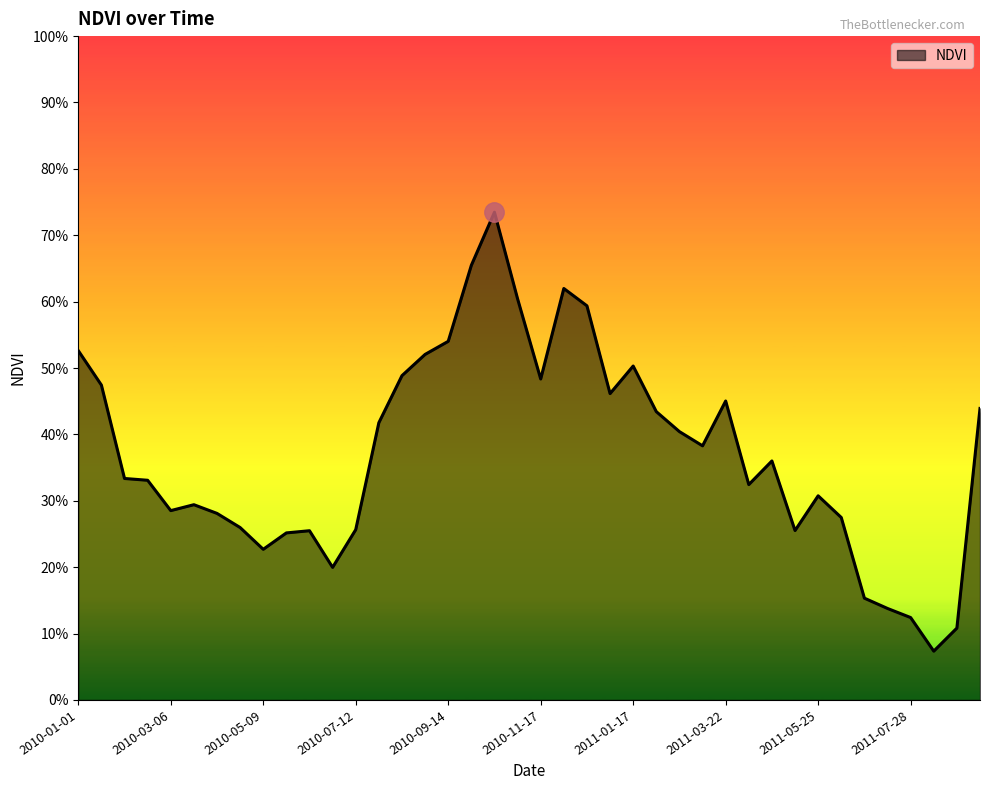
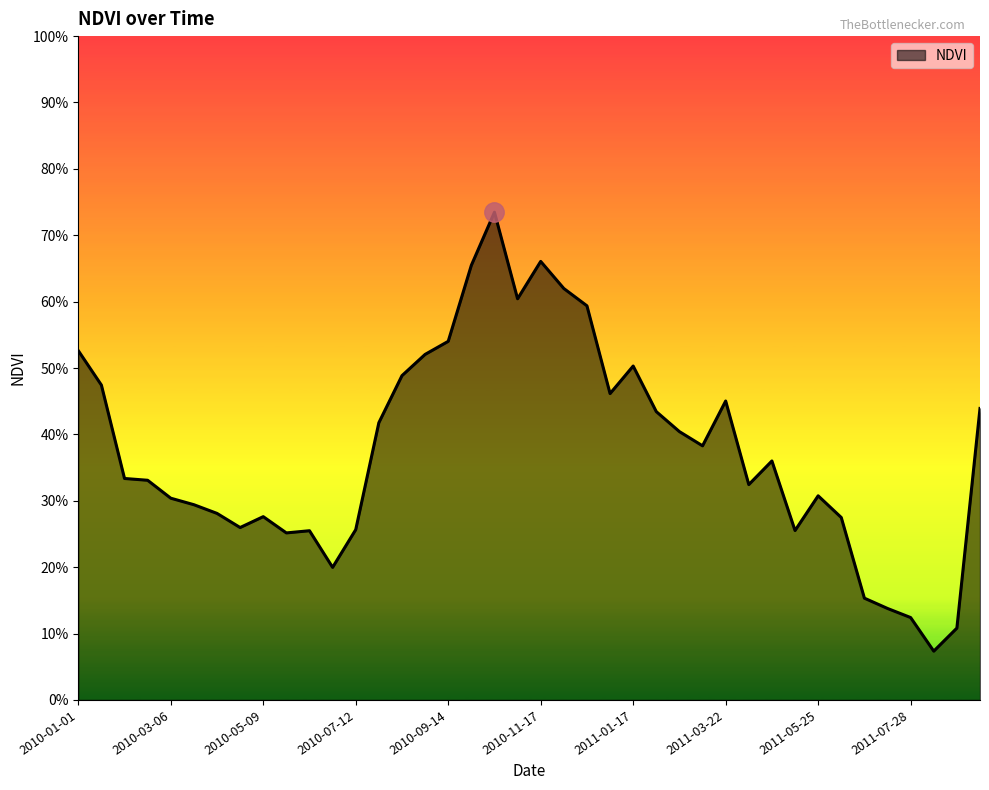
NDVI, 2010-03-06: 29% -> 30%
NDVI, 2010-05-09: 23% -> 28%
NDVI, 2010-11-17: 48% -> 66%
